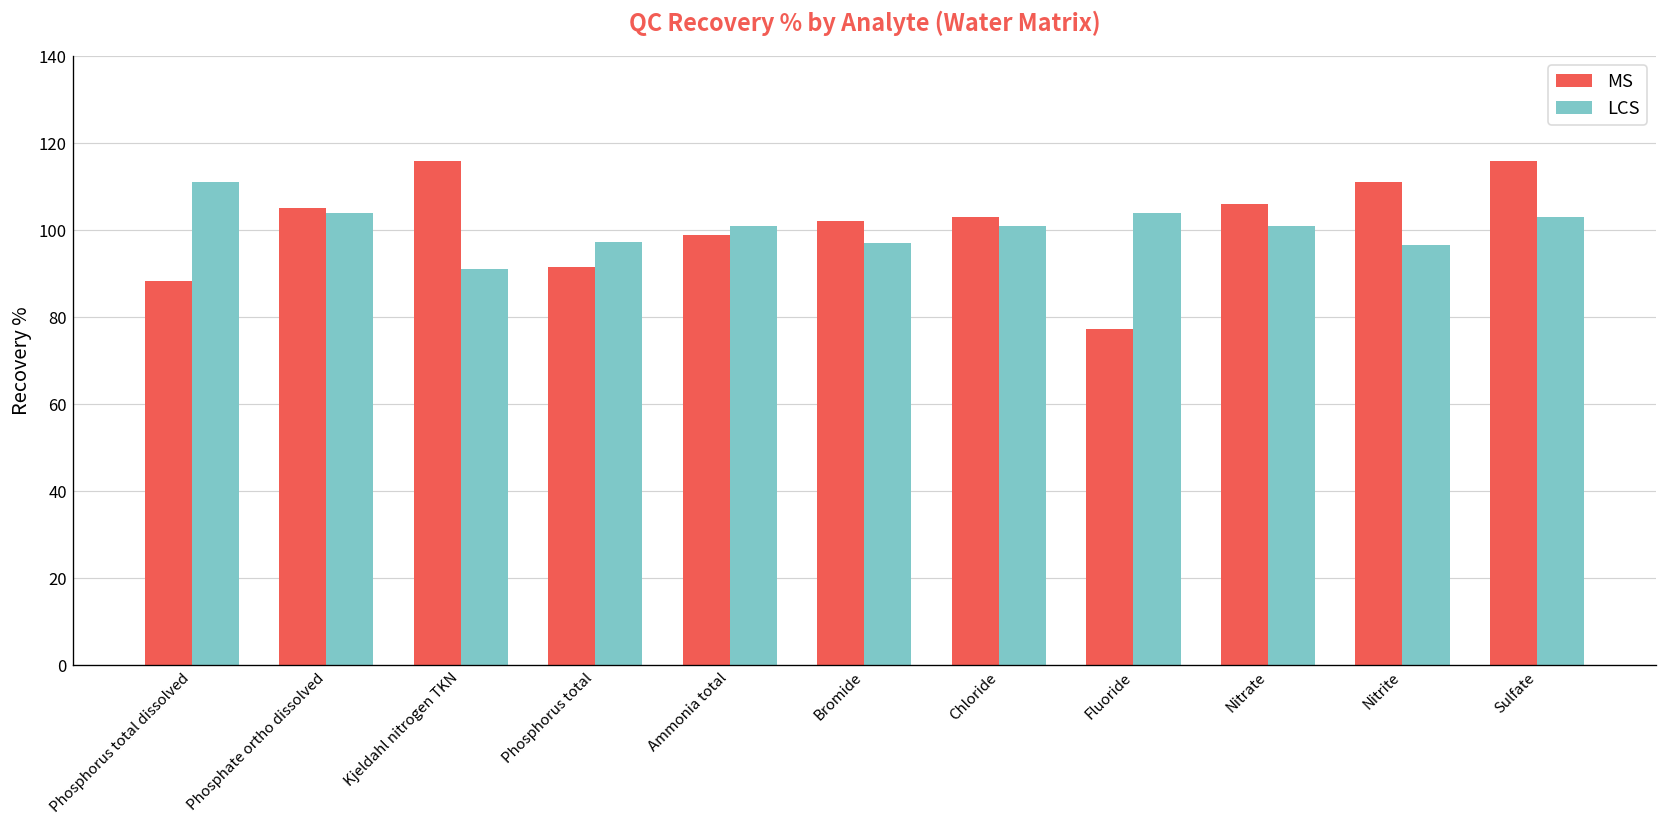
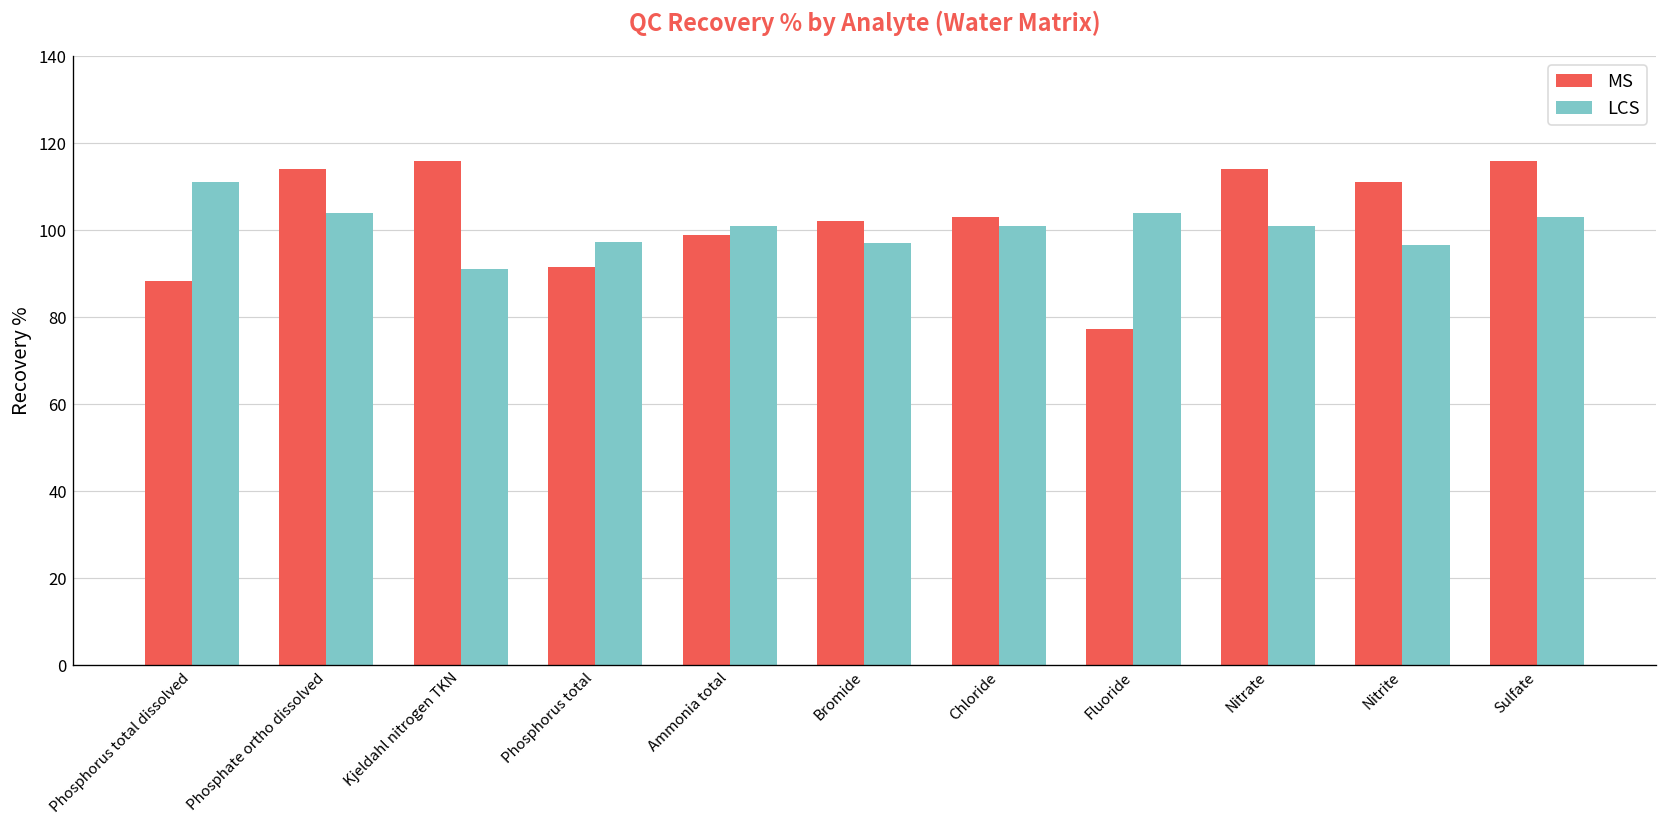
MS, Phosphate ortho dissolved: 105 -> 114
MS, Nitrate: 106 -> 114
